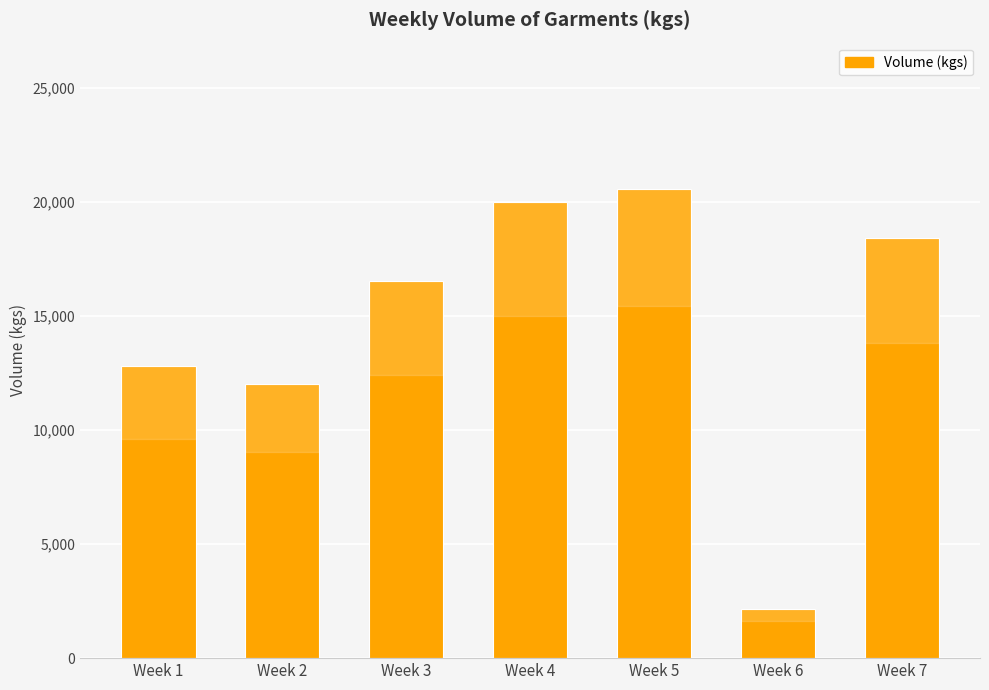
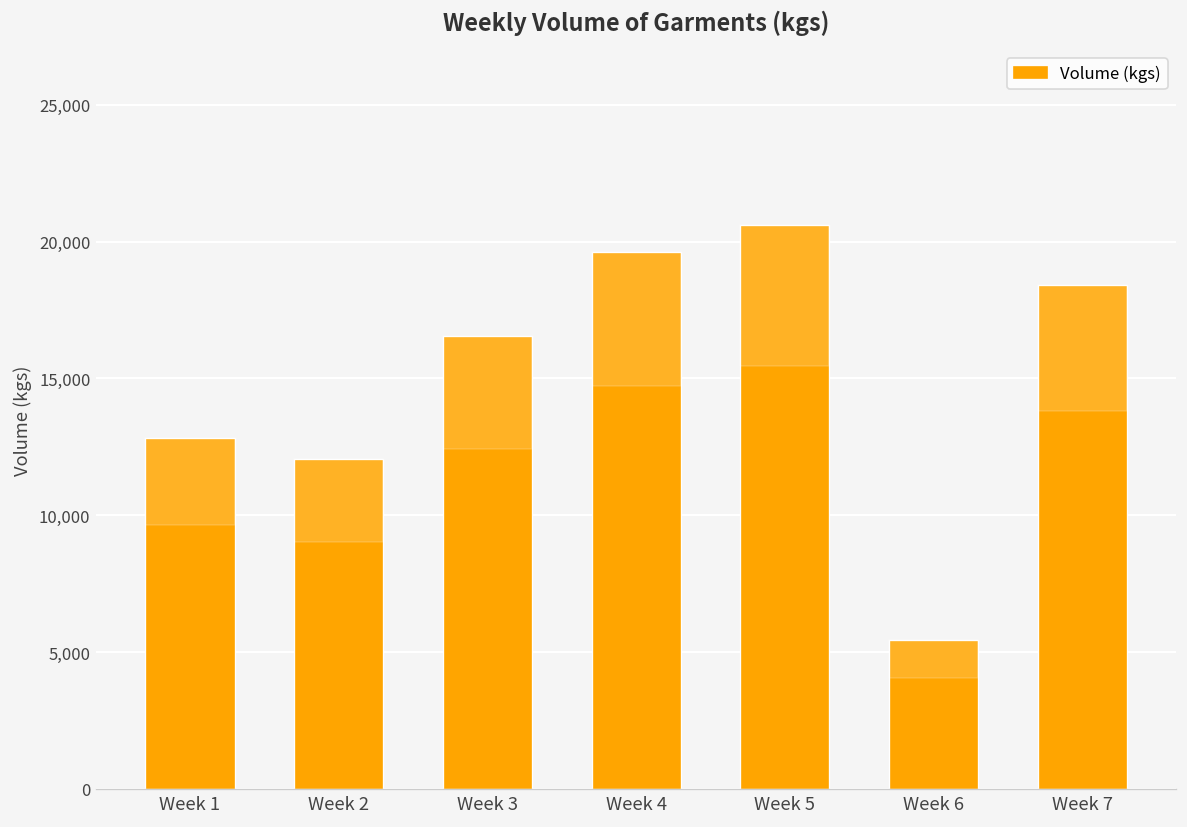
Week 4: 20,000 -> 19,600
Week 6: 2,200 -> 5,400
